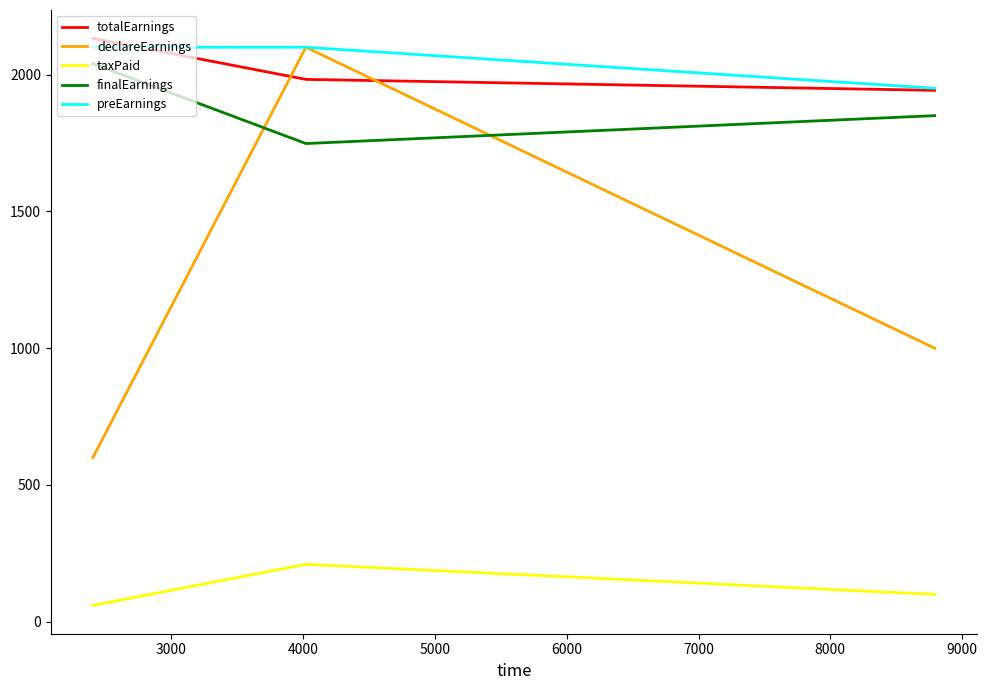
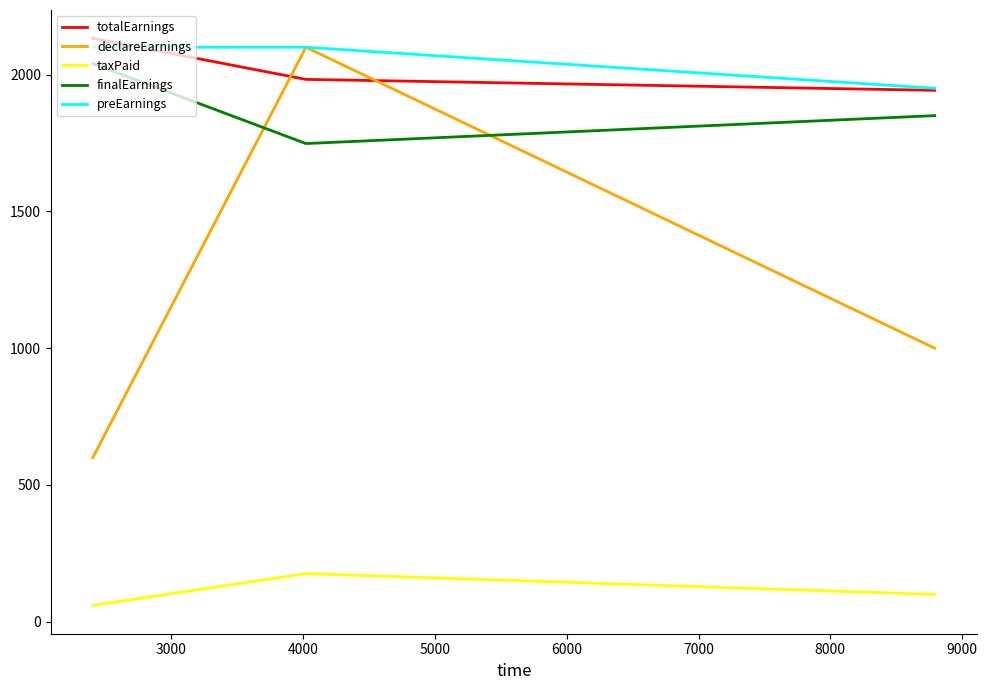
taxPaid, 4000: 210 -> 180
